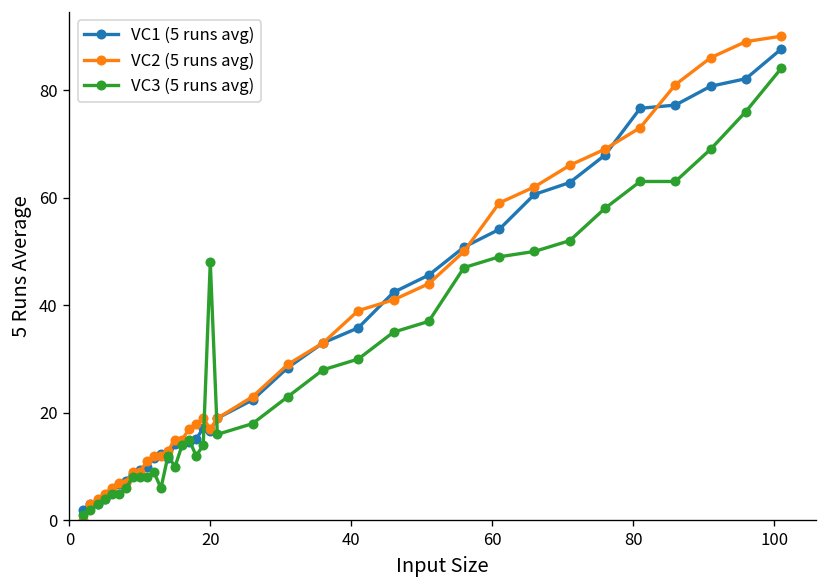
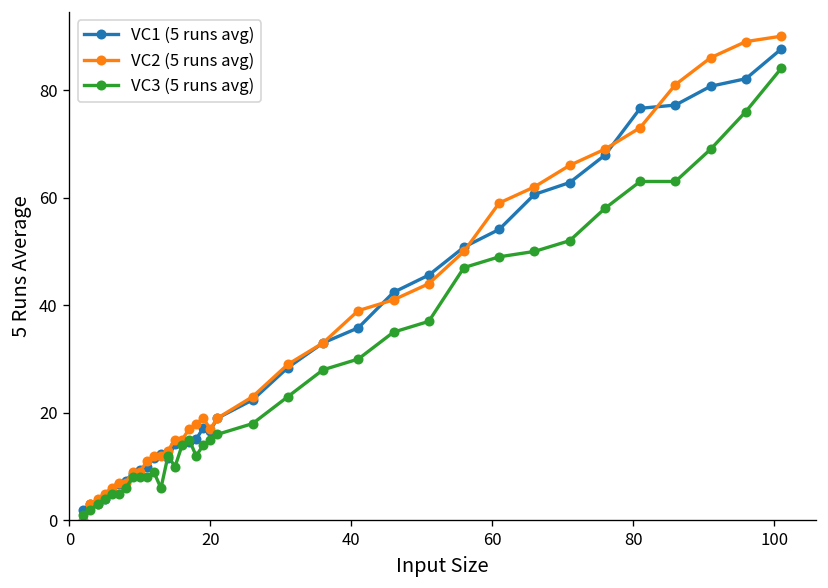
VC3 (5 runs avg), 20: 48 -> 15
